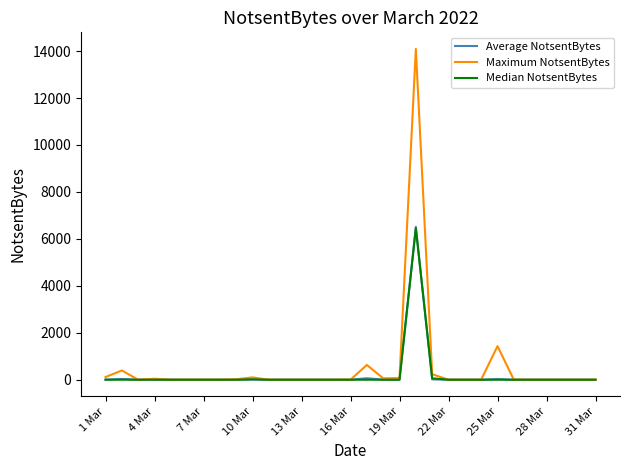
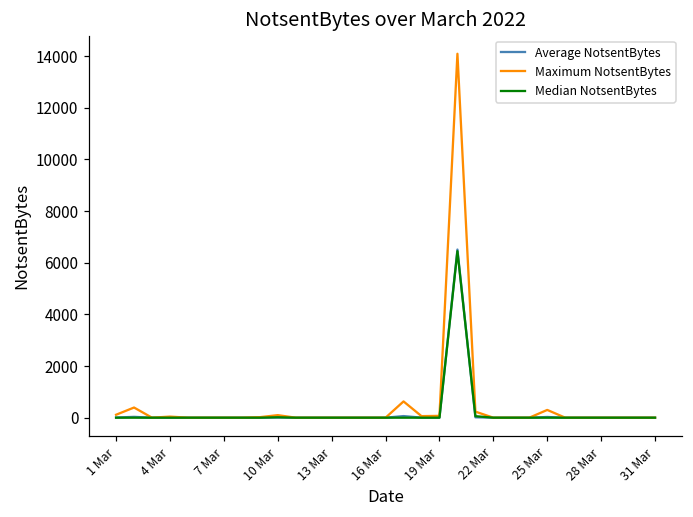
Maximum NotsentBytes, 25 Mar: 1400 -> 300
